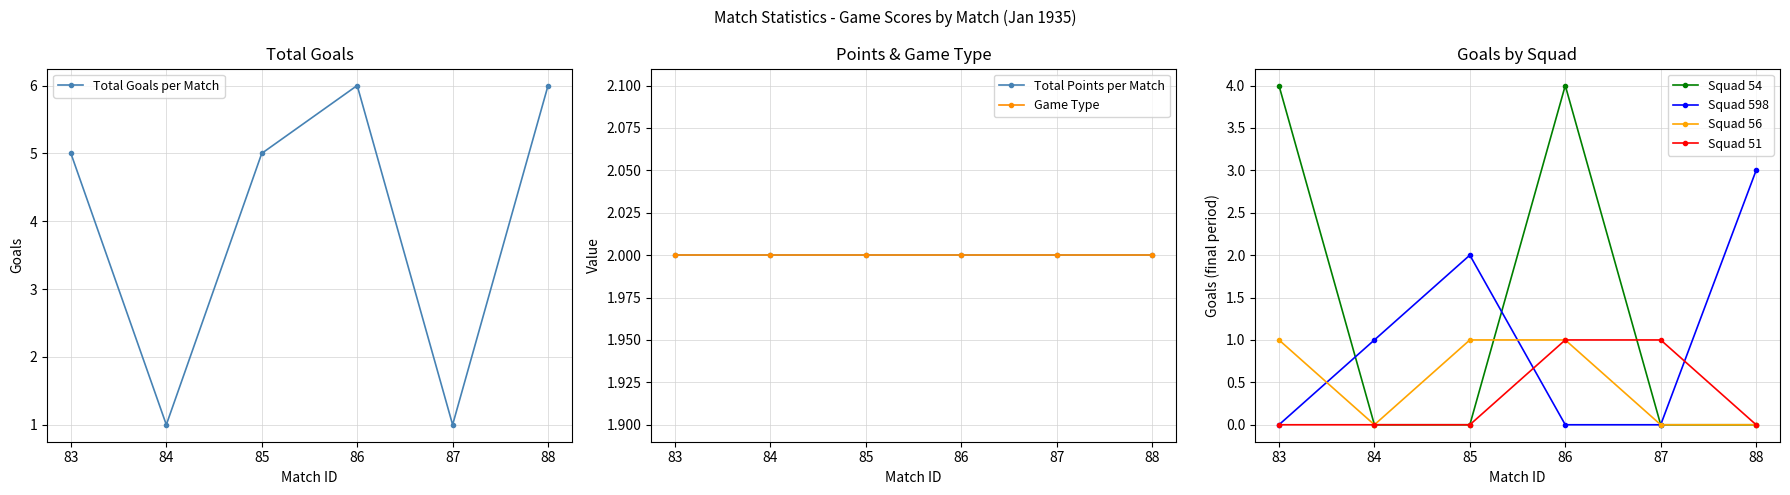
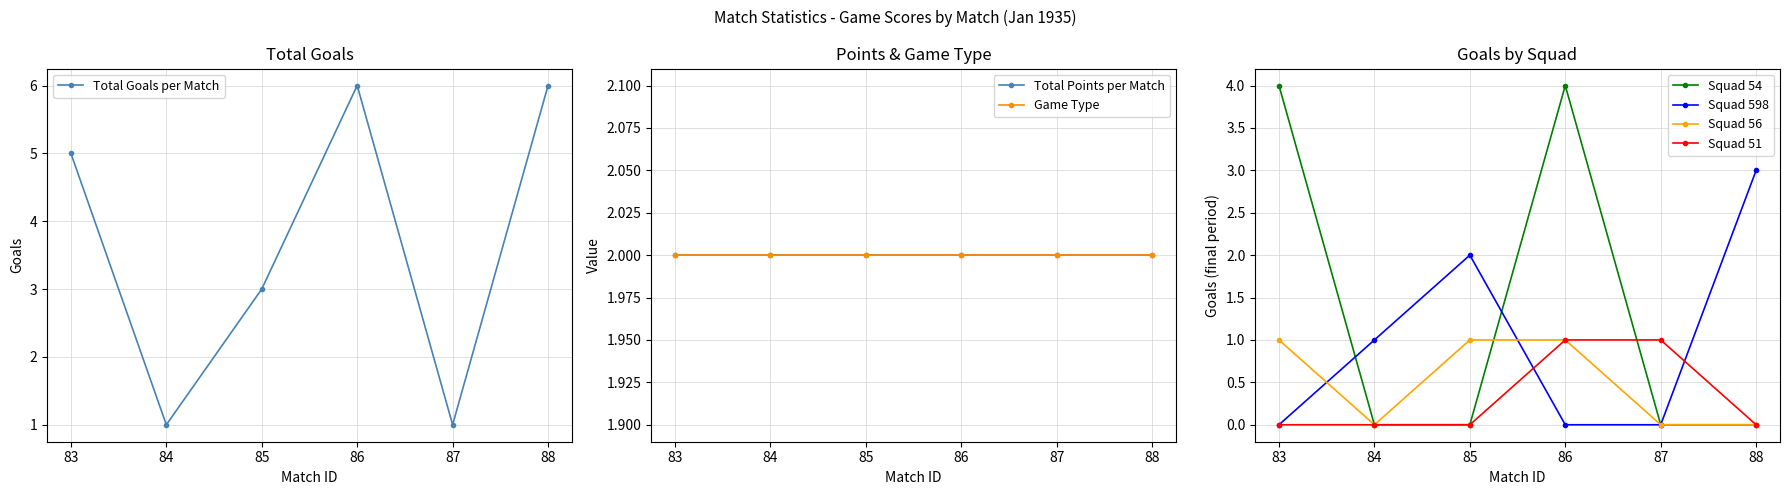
Total Goals, 85: 5 -> 3
